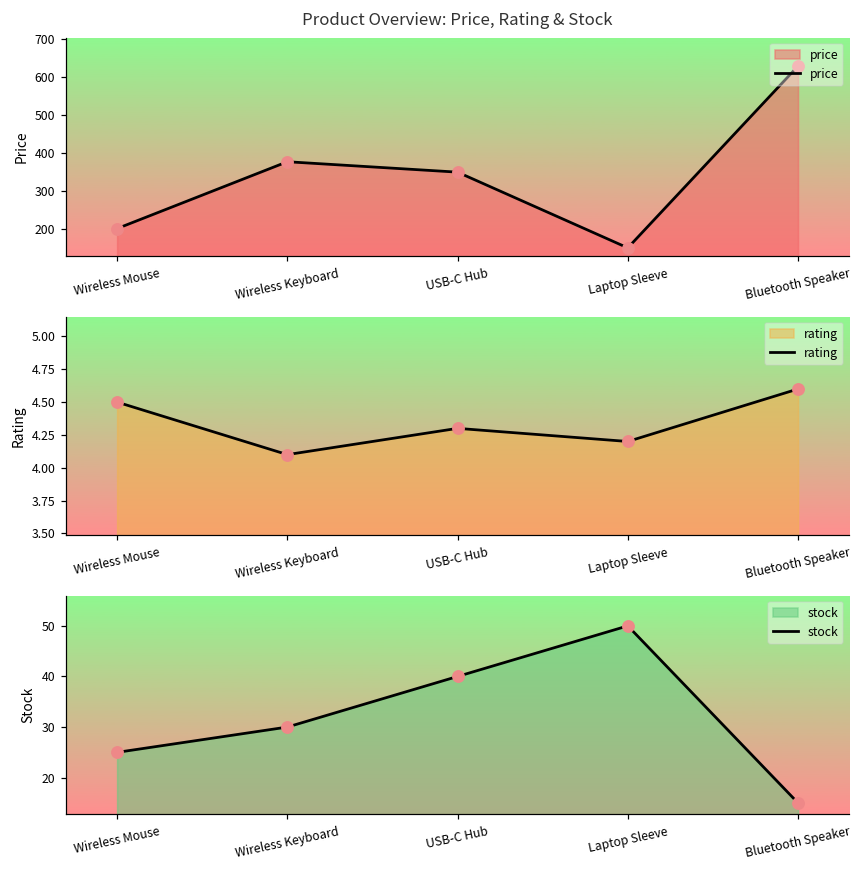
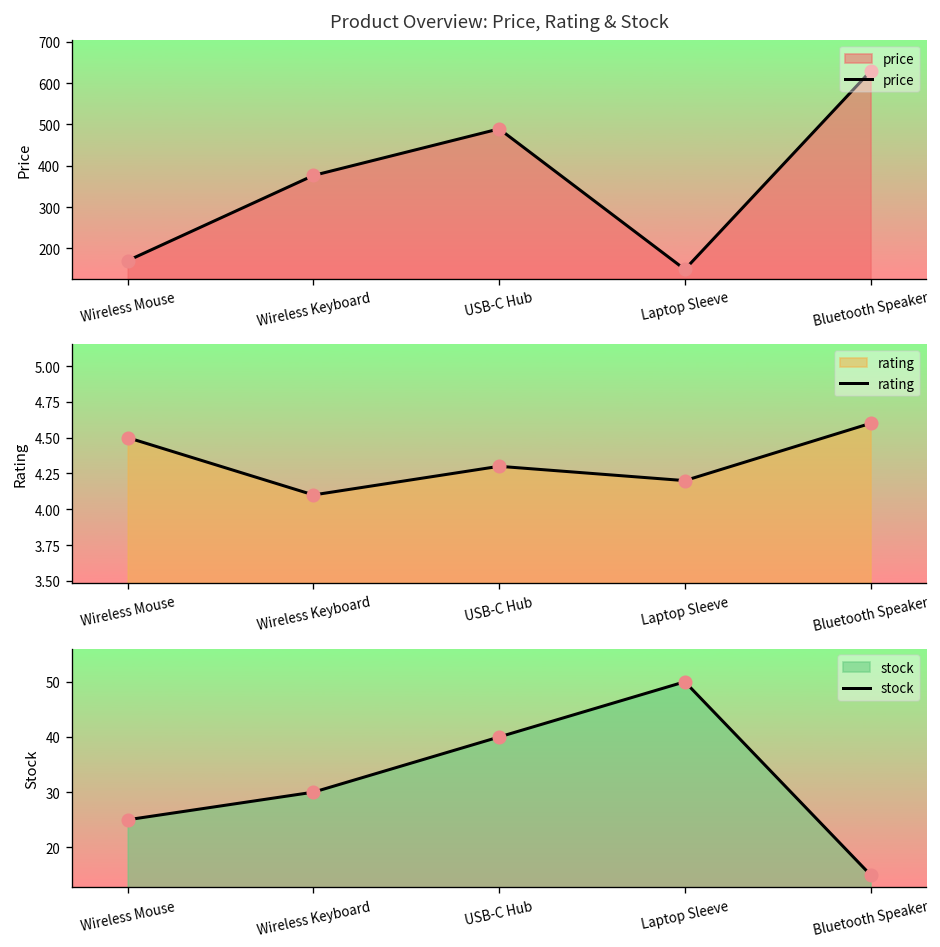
Product Overview: Price, Rating & Stock, Wireless Mouse: 200 -> 170
Product Overview: Price, Rating & Stock, USB-C Hub: 350 -> 490
